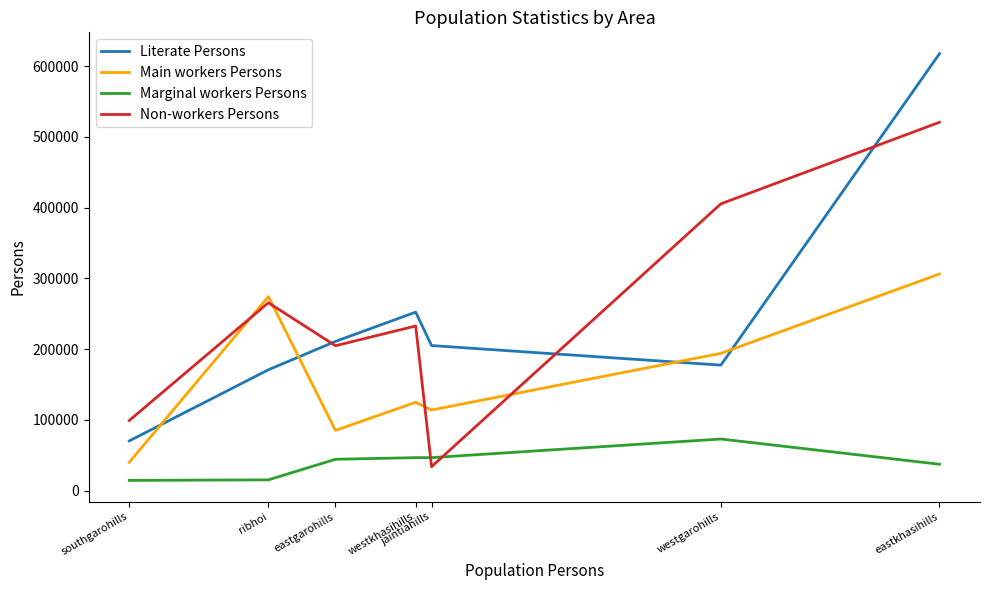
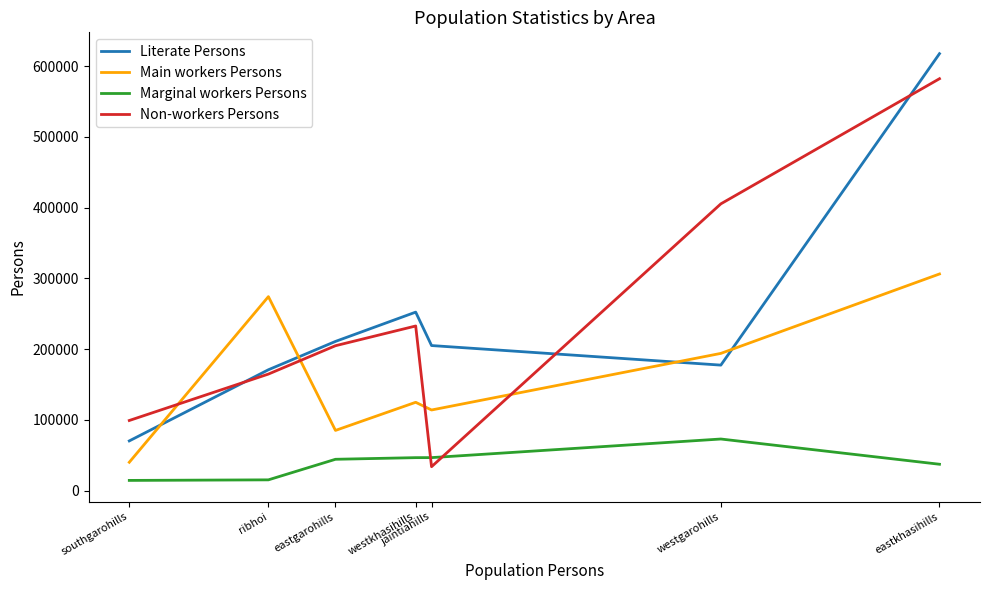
Non-workers Persons, ribhoi: 270000 -> 160000
Non-workers Persons, eastkhasihills: 520000 -> 580000
